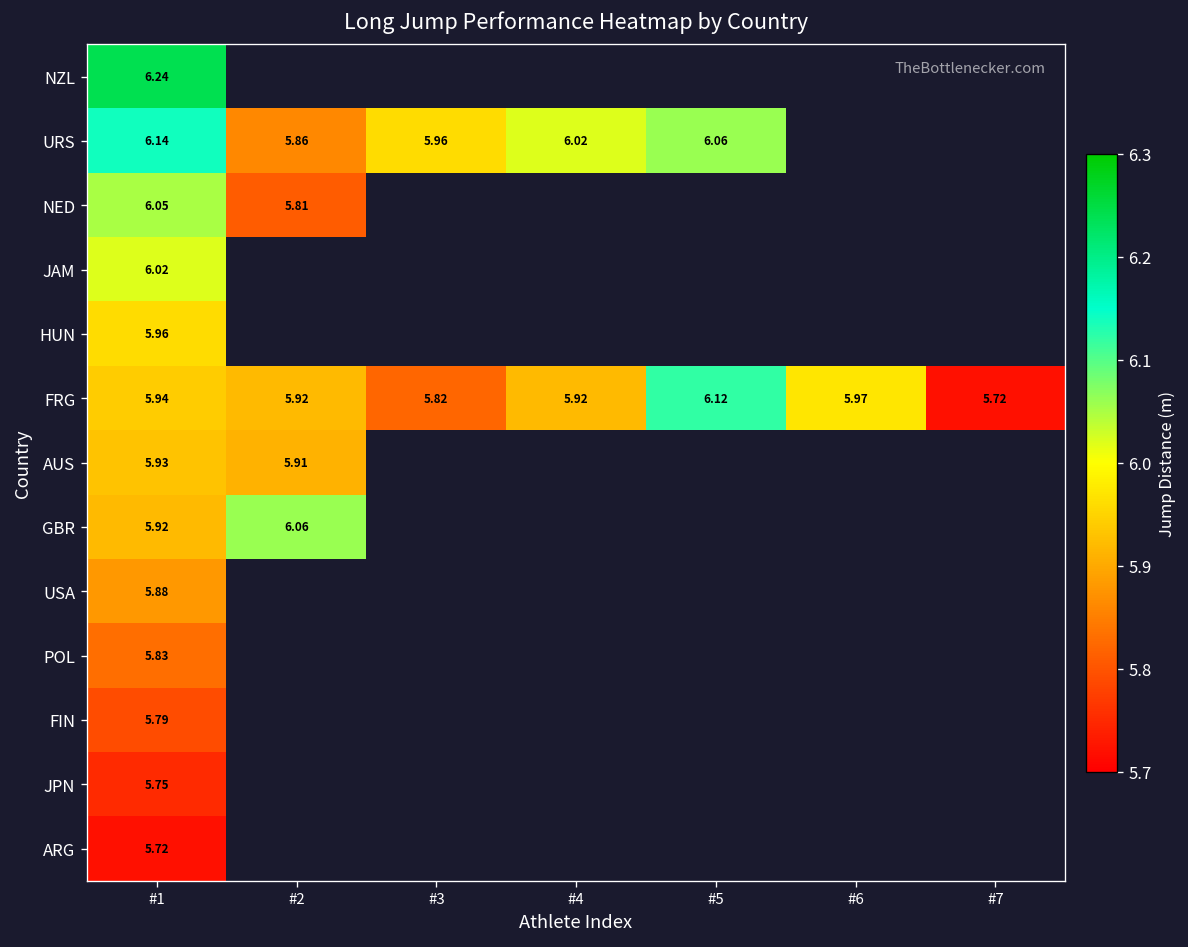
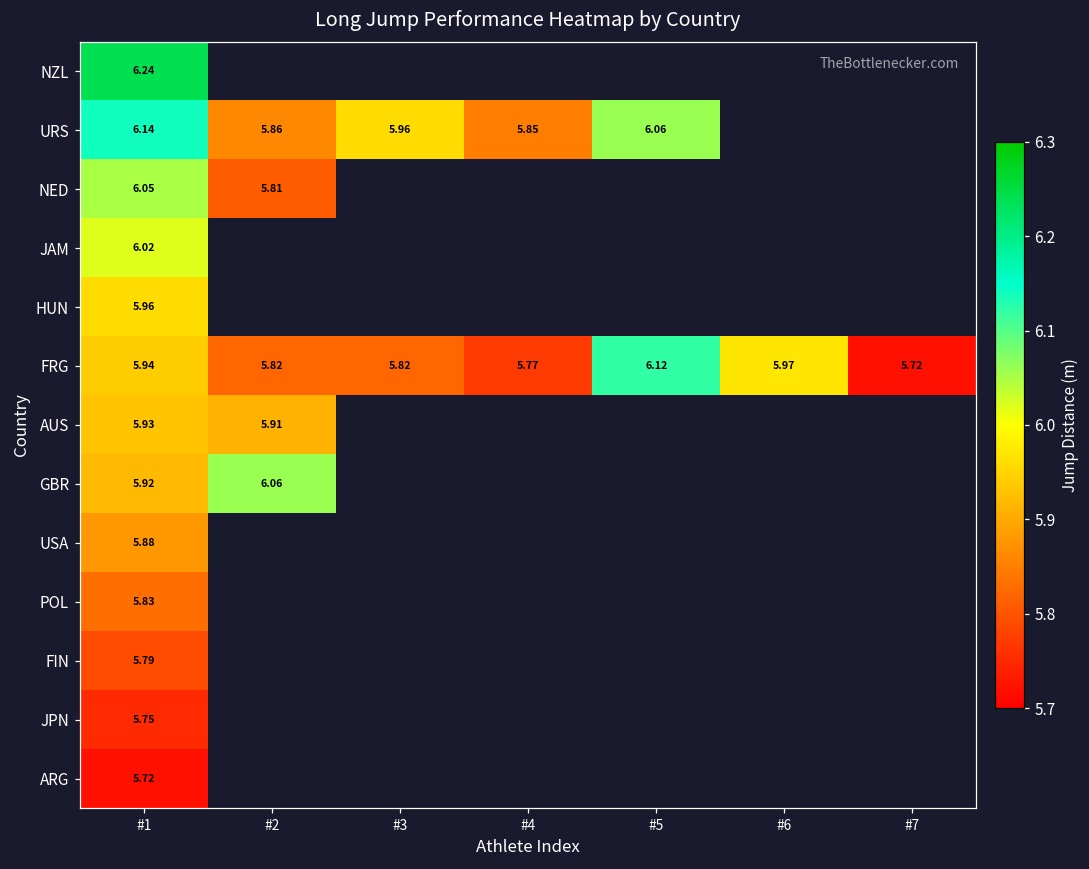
URS, #4: 6.02 -> 5.85
FRG, #2: 5.92 -> 5.82
FRG, #4: 5.92 -> 5.77
